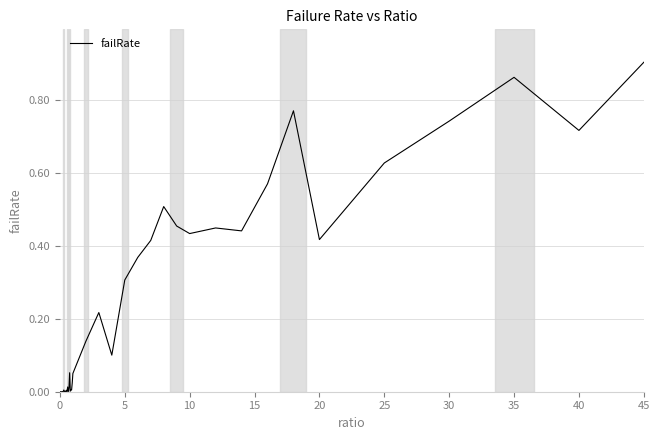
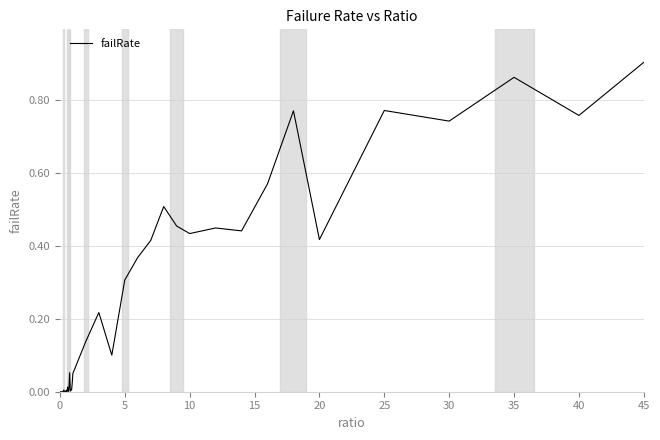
25: 0.63 -> 0.77
40: 0.72 -> 0.76
